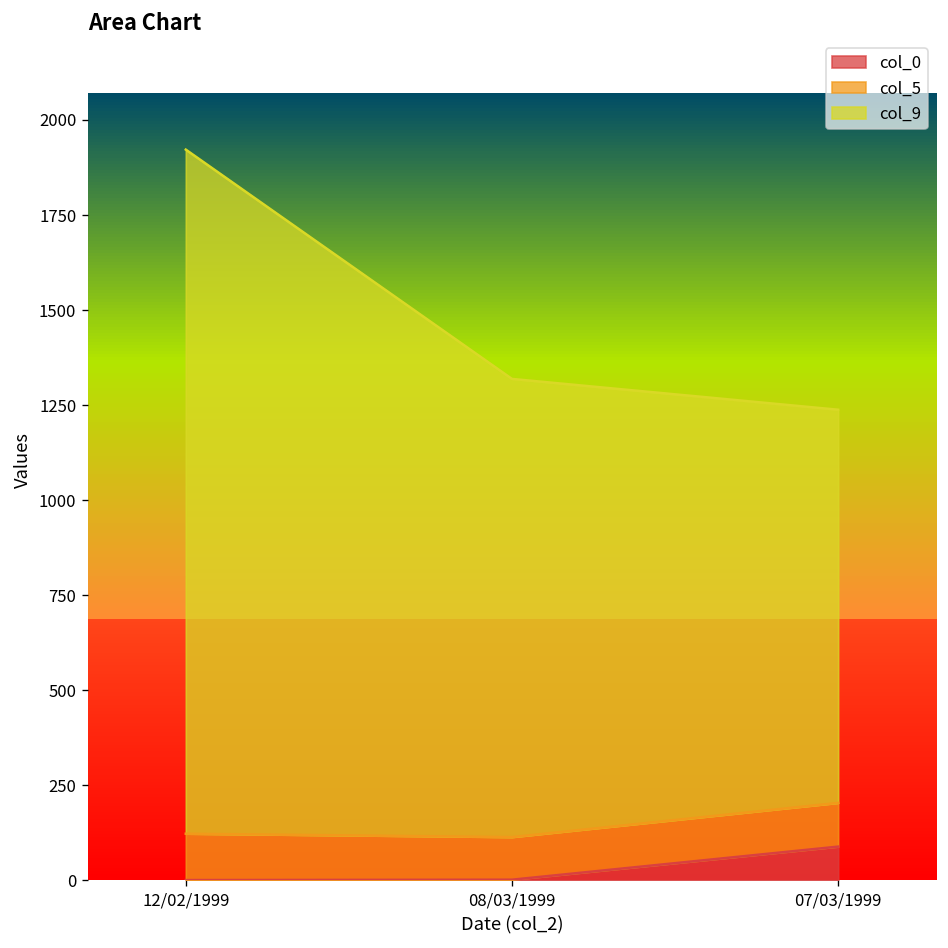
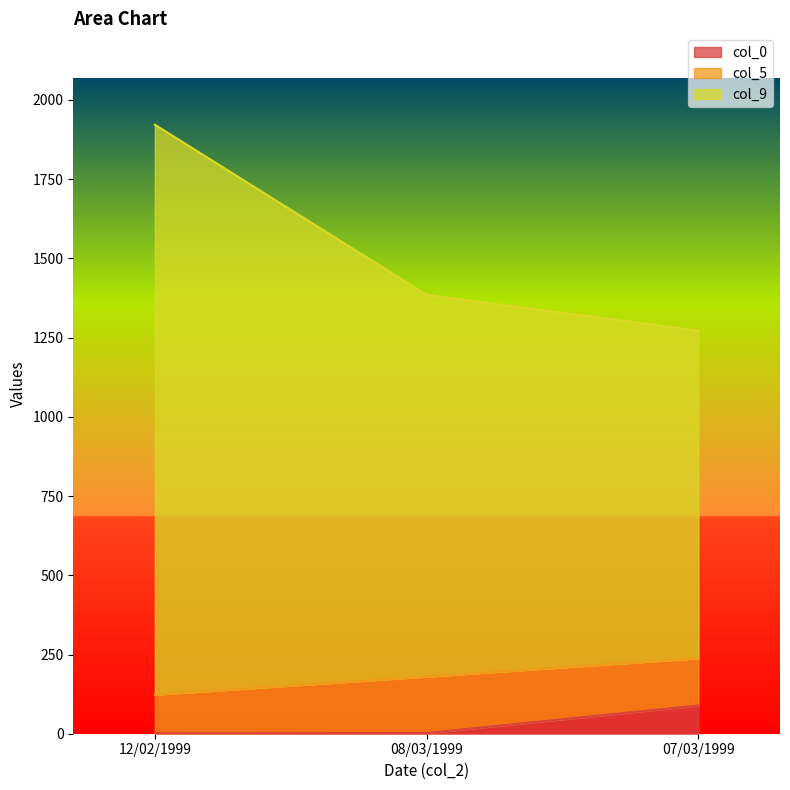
col_5, 08/03/1999: 110 -> 180
col_5, 07/03/1999: 120 -> 150
